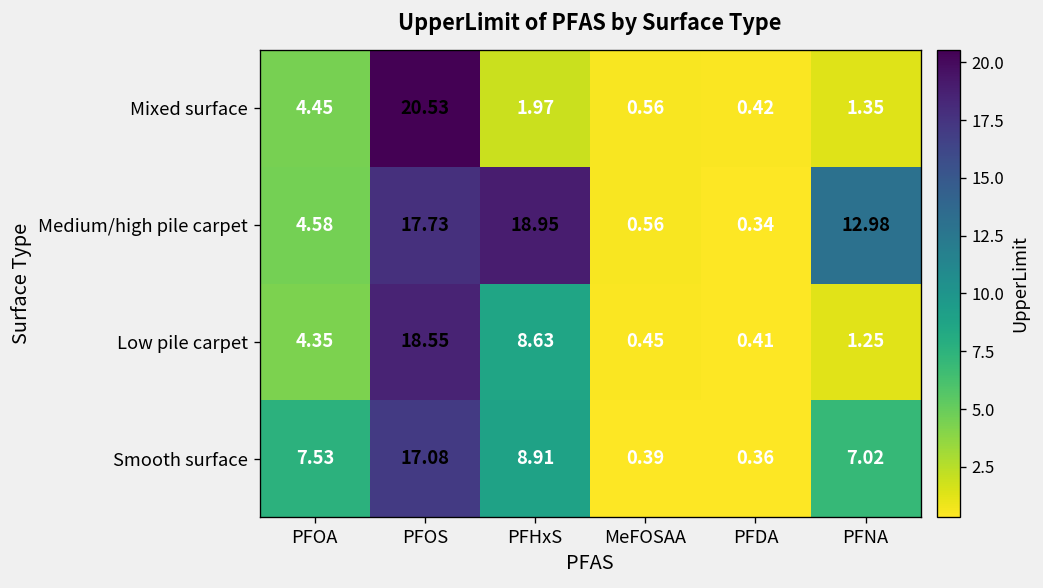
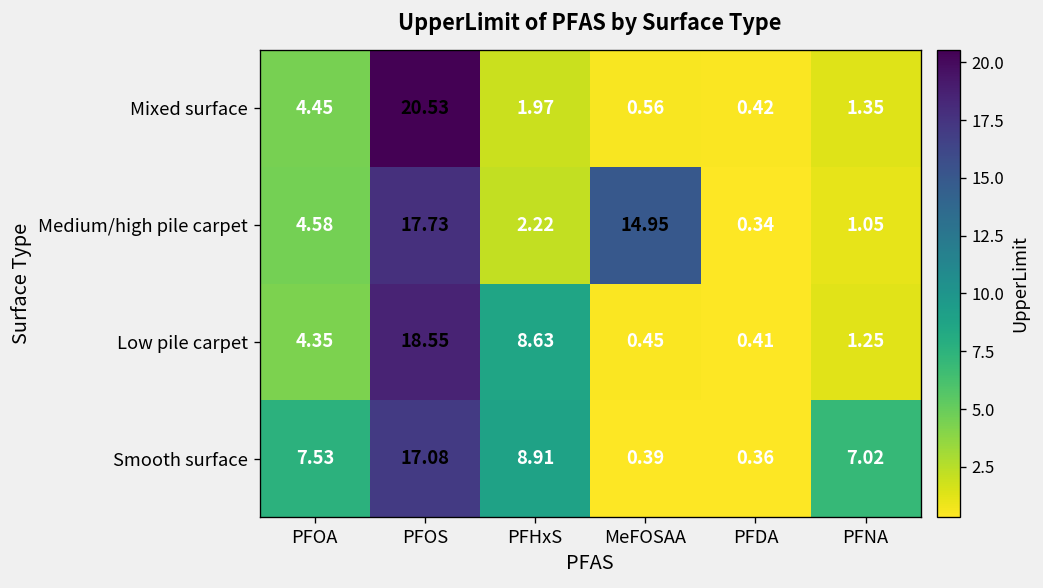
Medium/high pile carpet, PFHxS: 18.95 -> 2.22
Medium/high pile carpet, MeFOSAA: 0.56 -> 14.95
Medium/high pile carpet, PFNA: 12.98 -> 1.05
